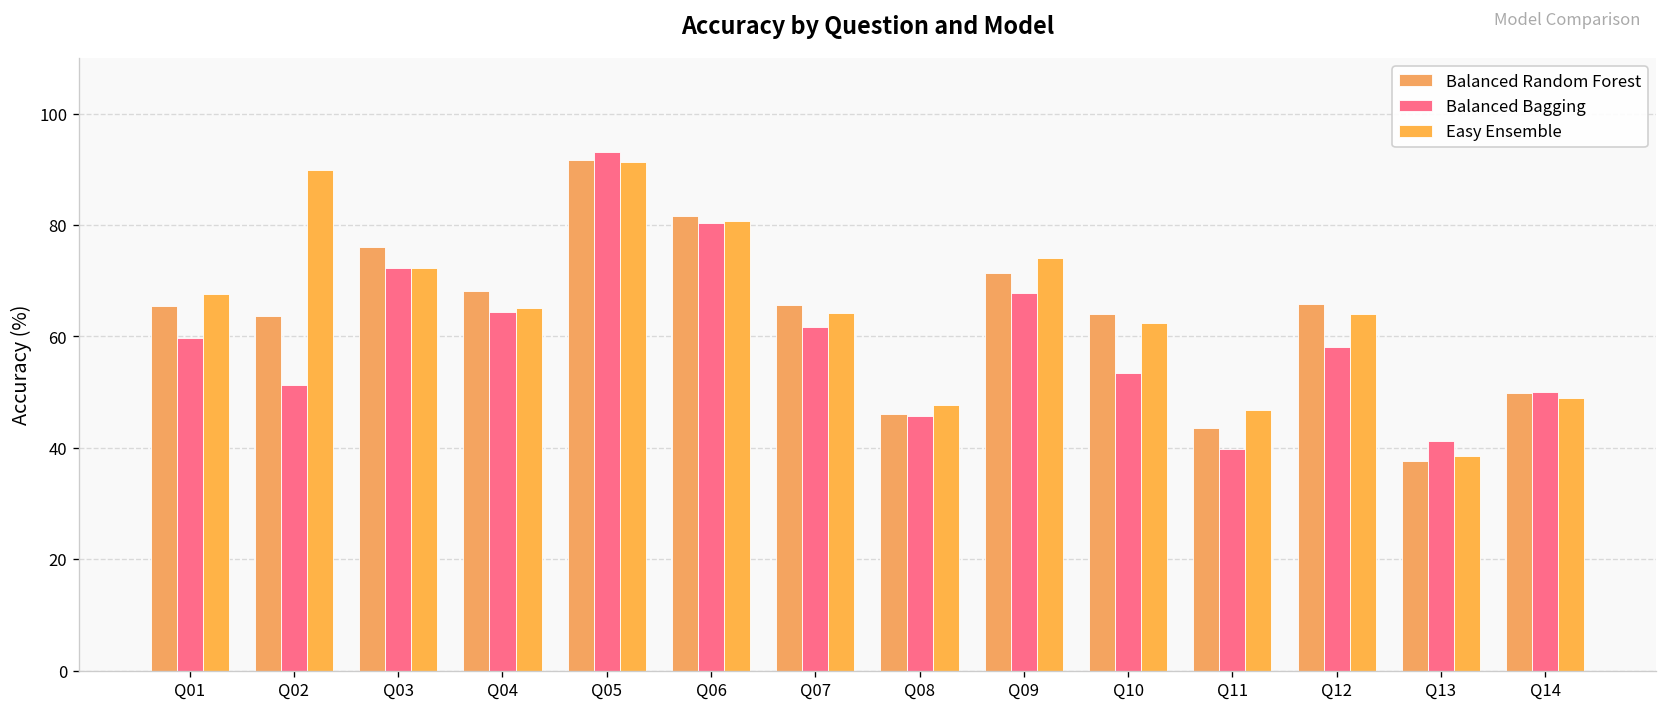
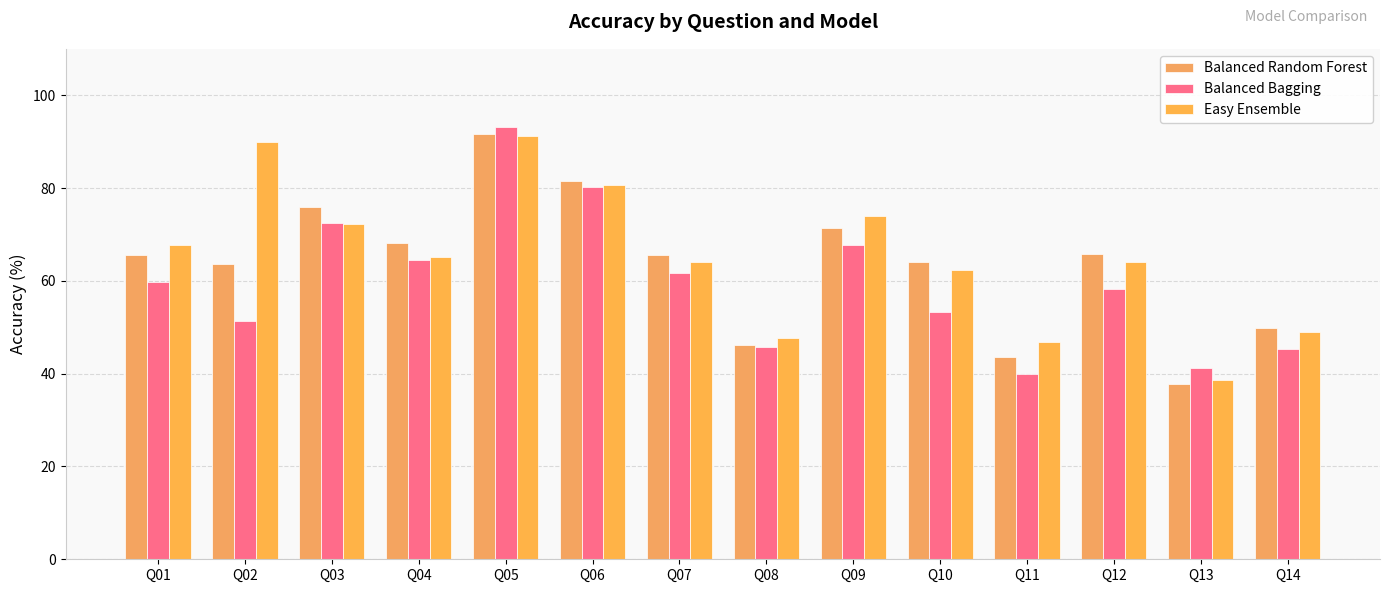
Balanced Bagging, Q14: 50 -> 45
